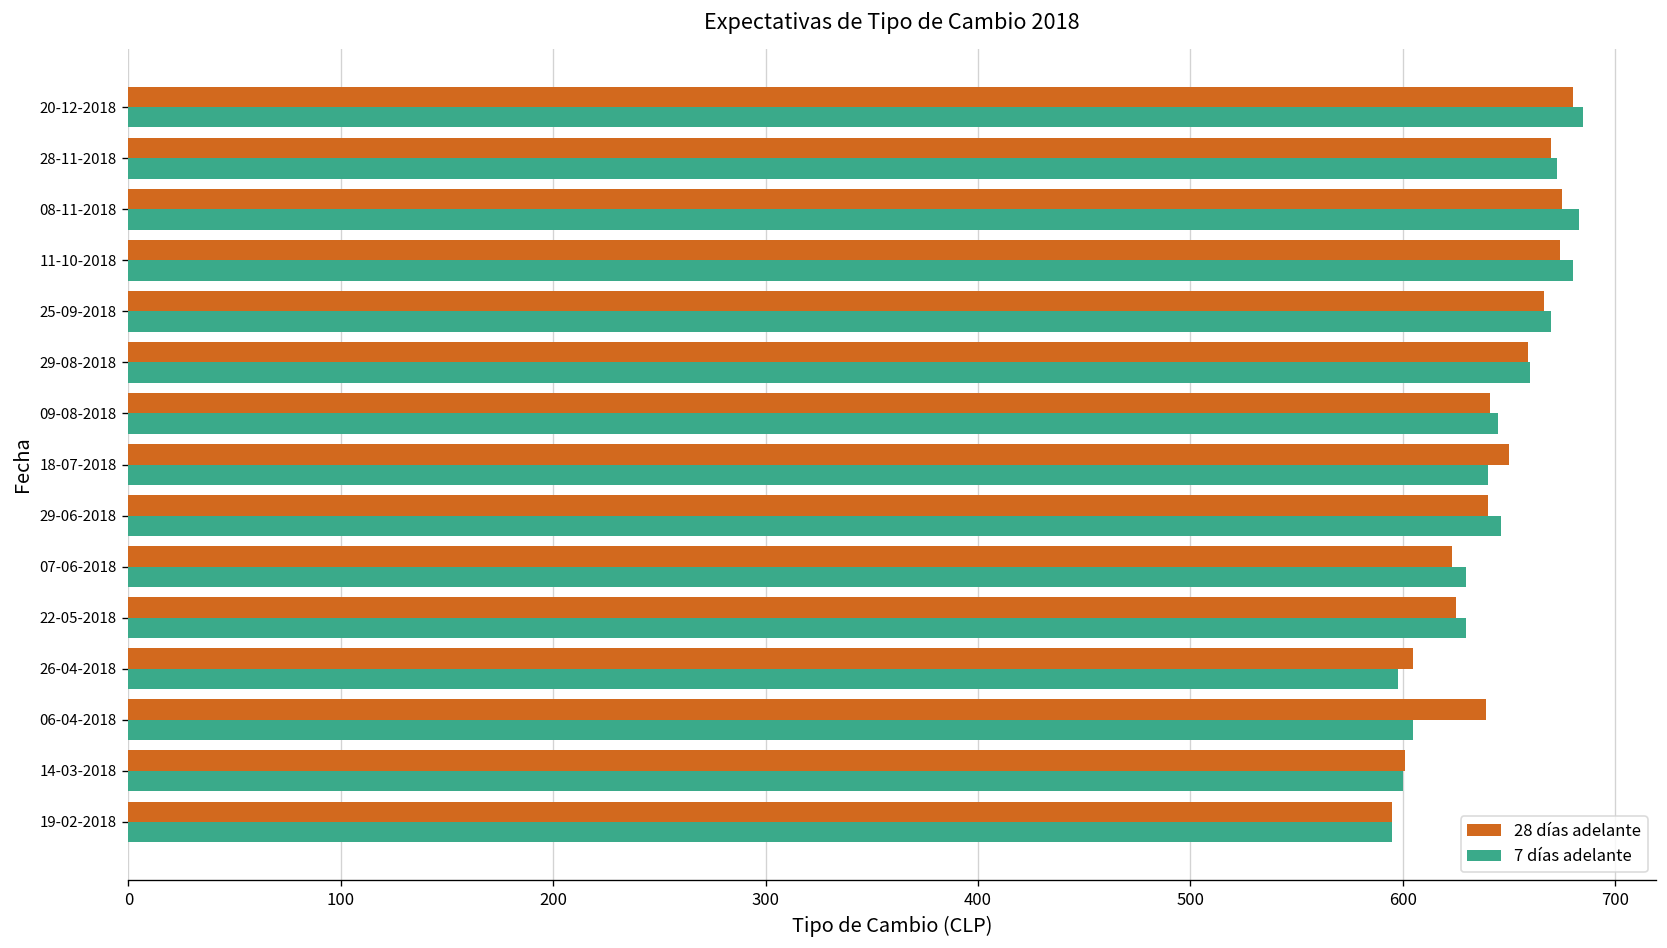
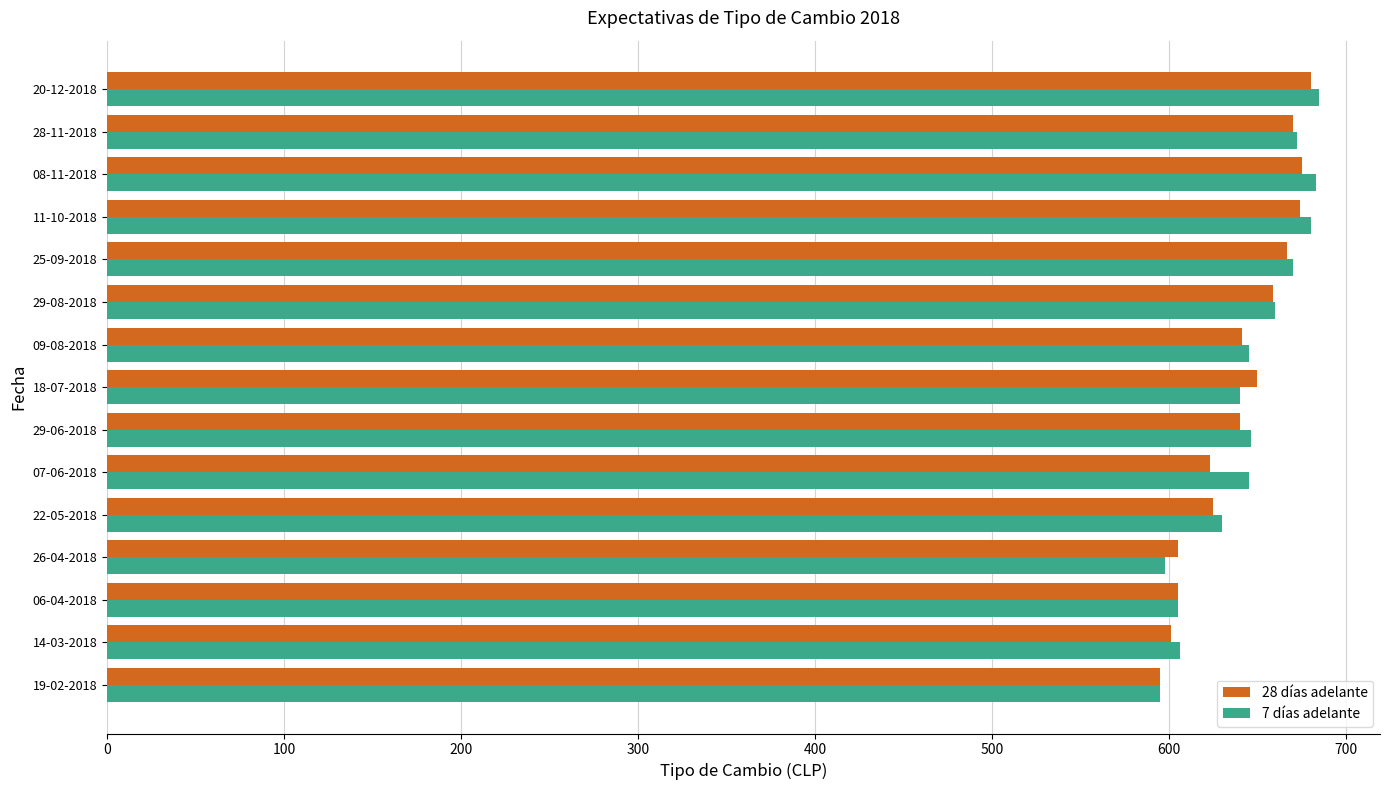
7 días adelante, 07-06-2018: 630 -> 645
28 días adelante, 06-04-2018: 639 -> 605
7 días adelante, 14-03-2018: 600 -> 606
